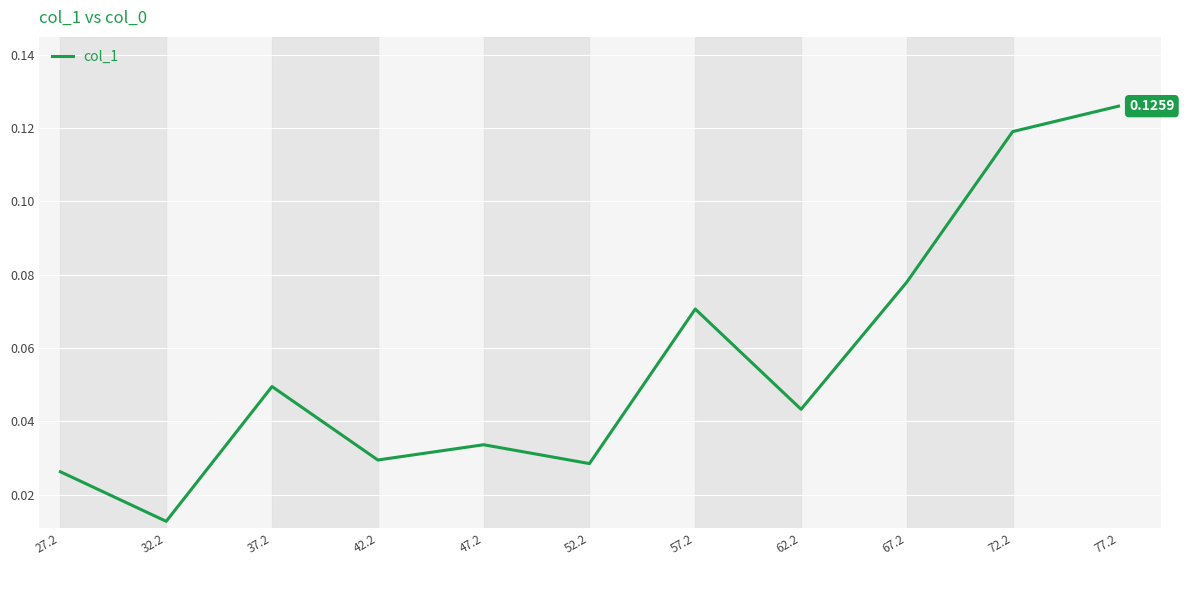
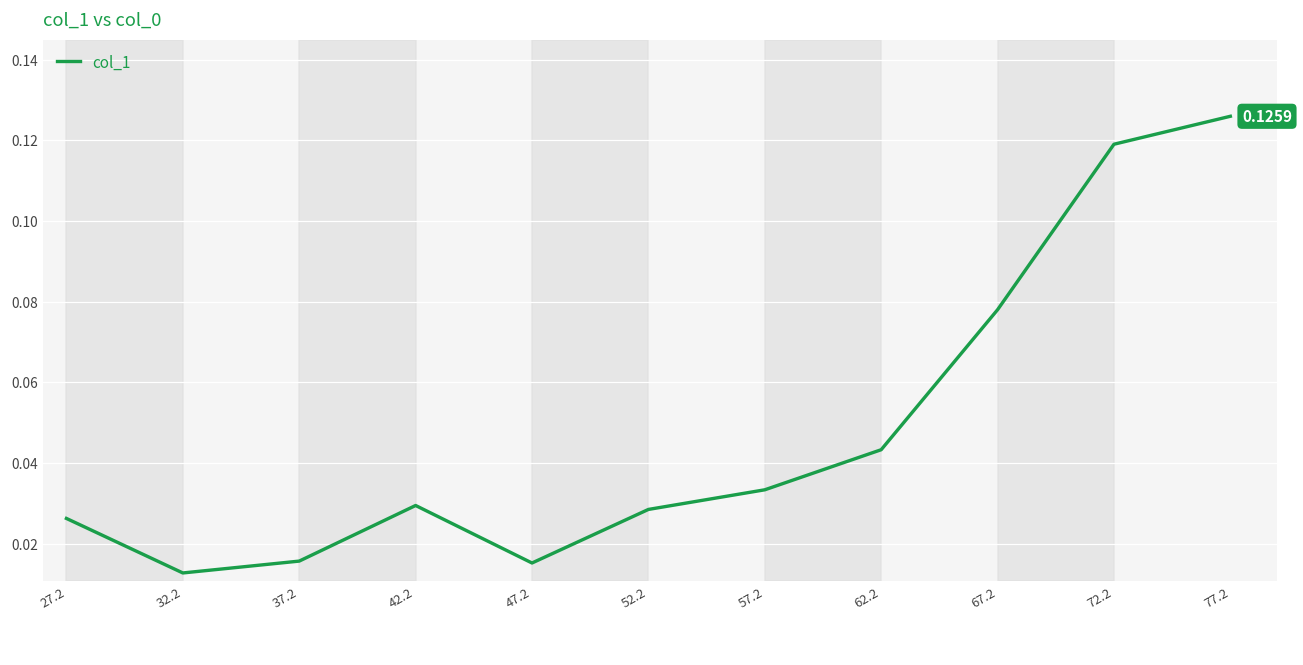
37.2: 0.049 -> 0.016
47.2: 0.034 -> 0.015
57.2: 0.071 -> 0.033
